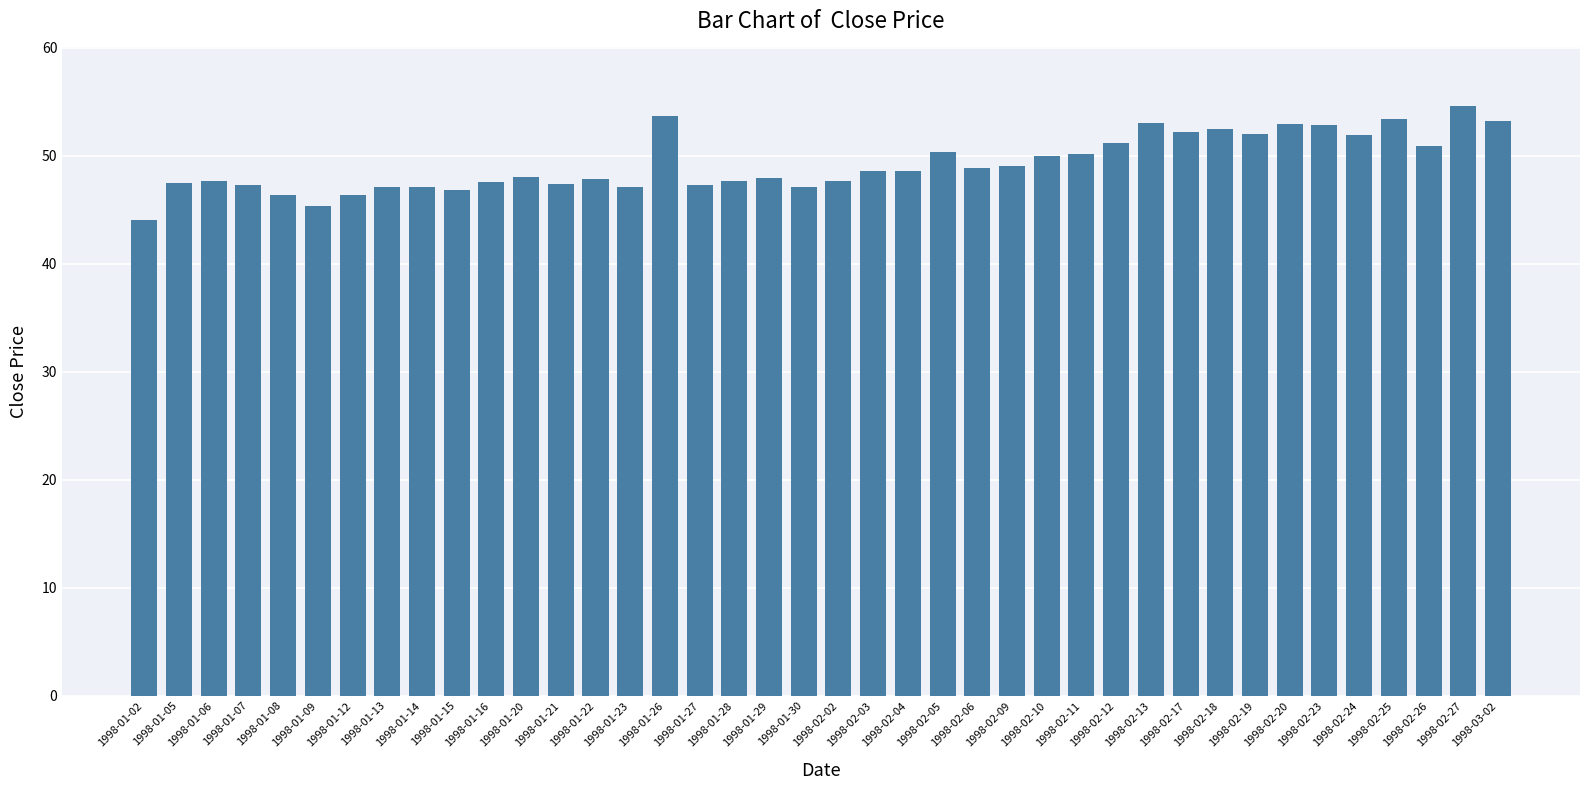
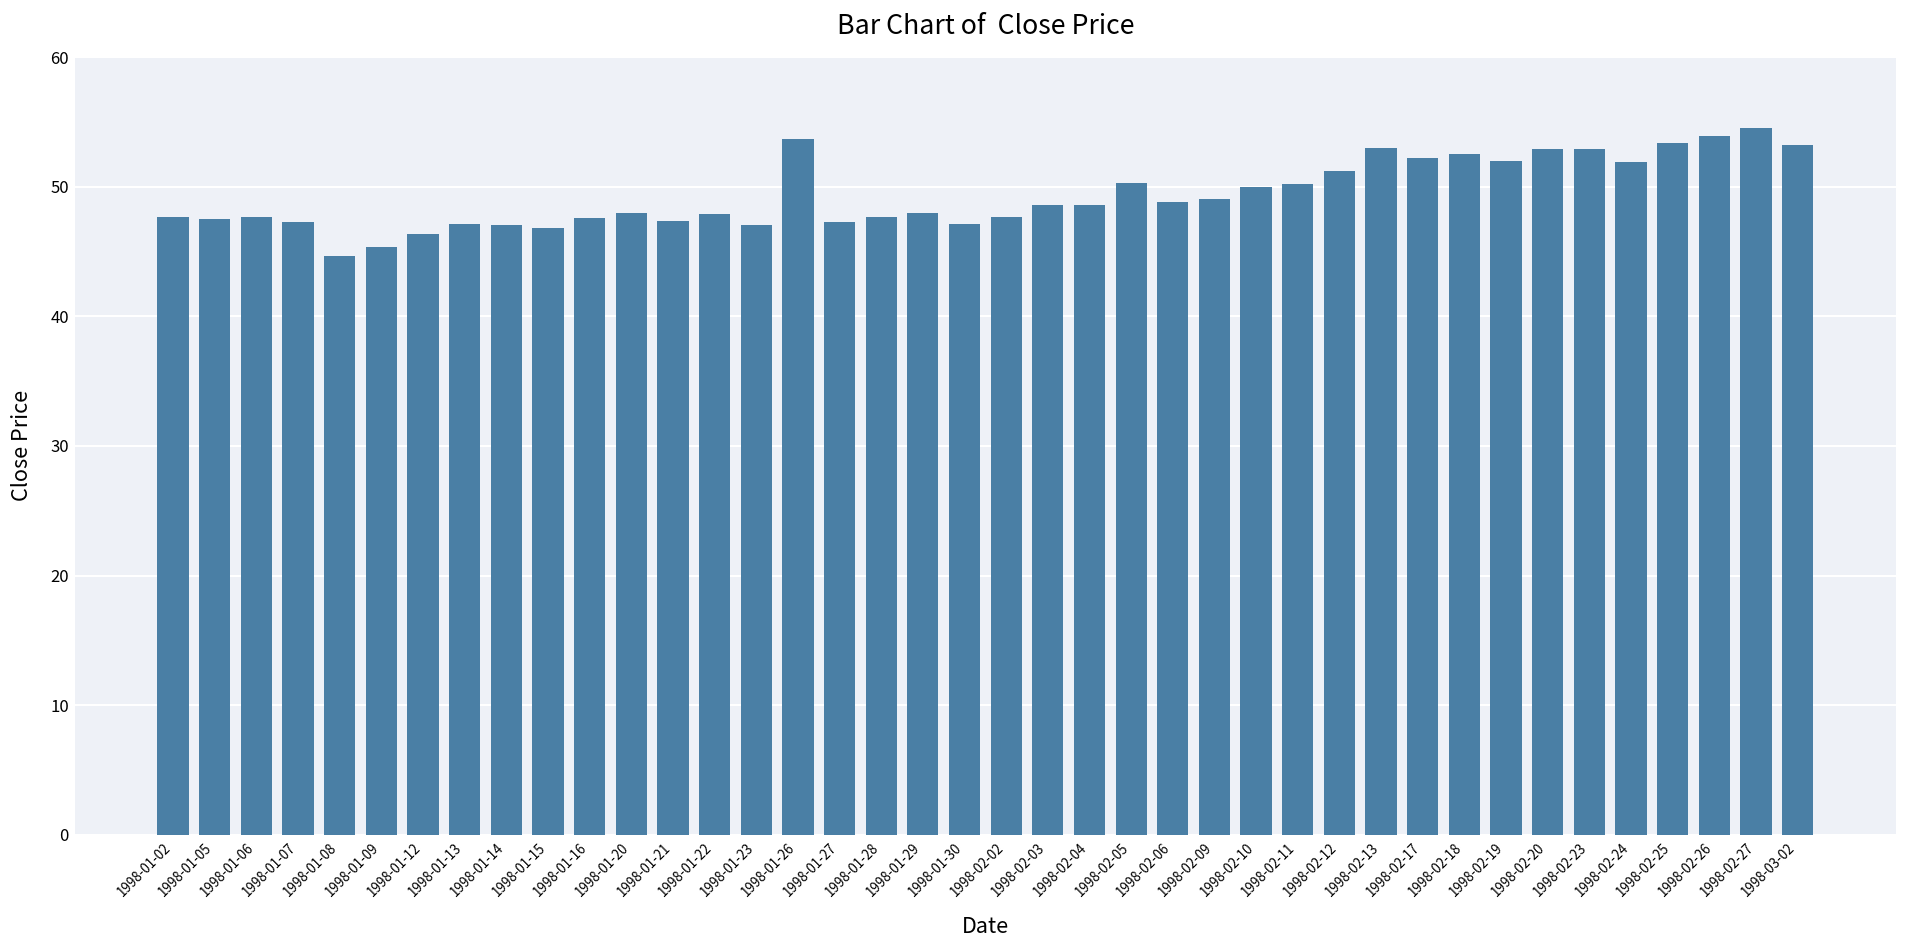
1998-01-02: 44.0 -> 47.6
1998-01-08: 46.4 -> 44.7
1998-02-26: 50.9 -> 53.9
